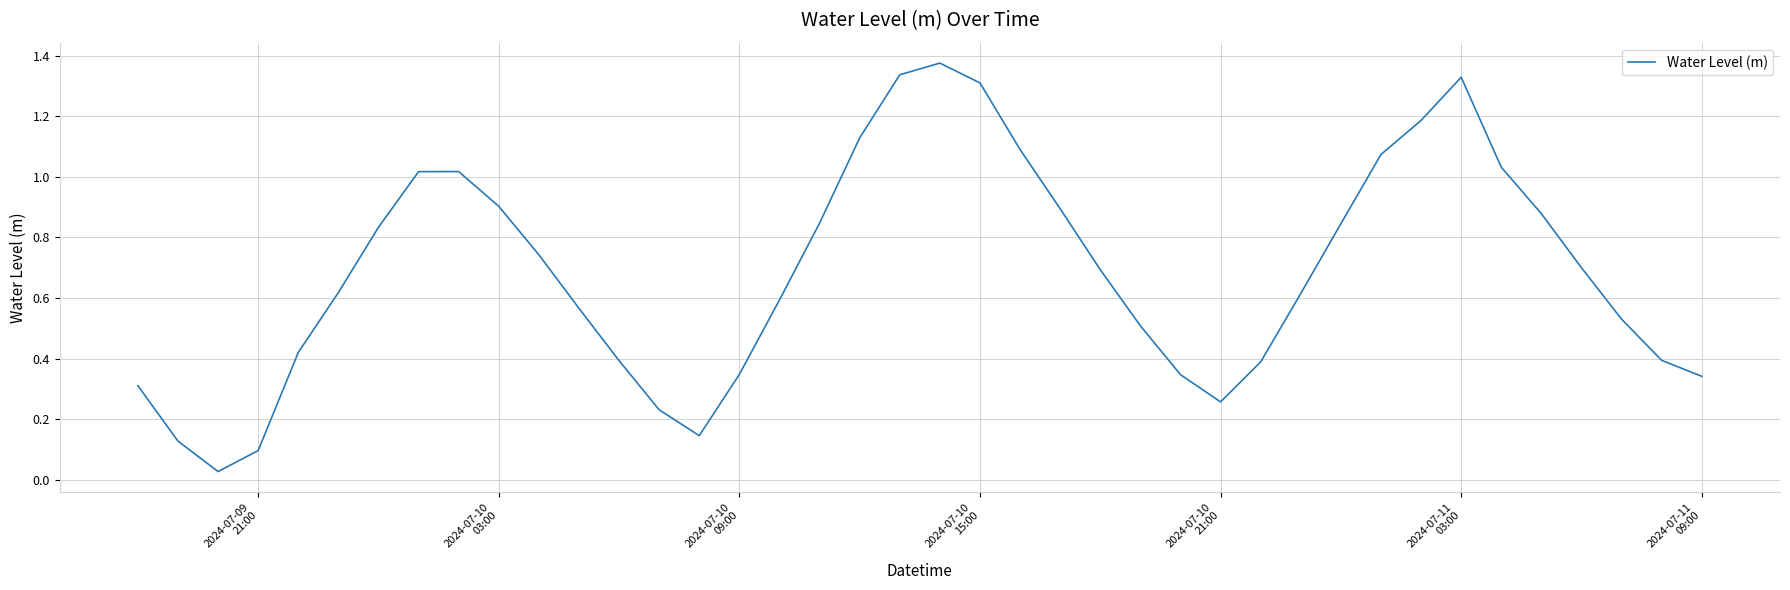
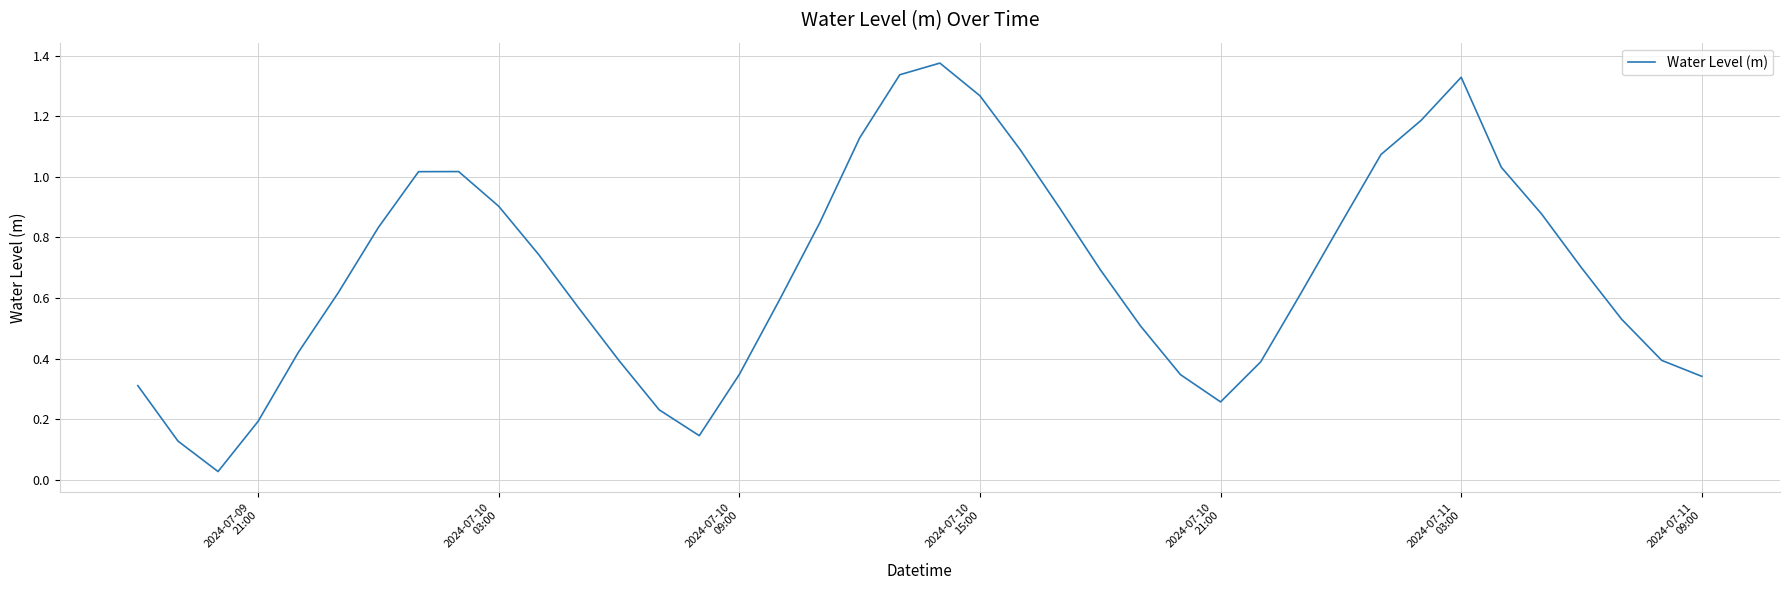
2024-07-09 21:00: 0.10 -> 0.19
2024-07-10 15:00: 1.31 -> 1.27
